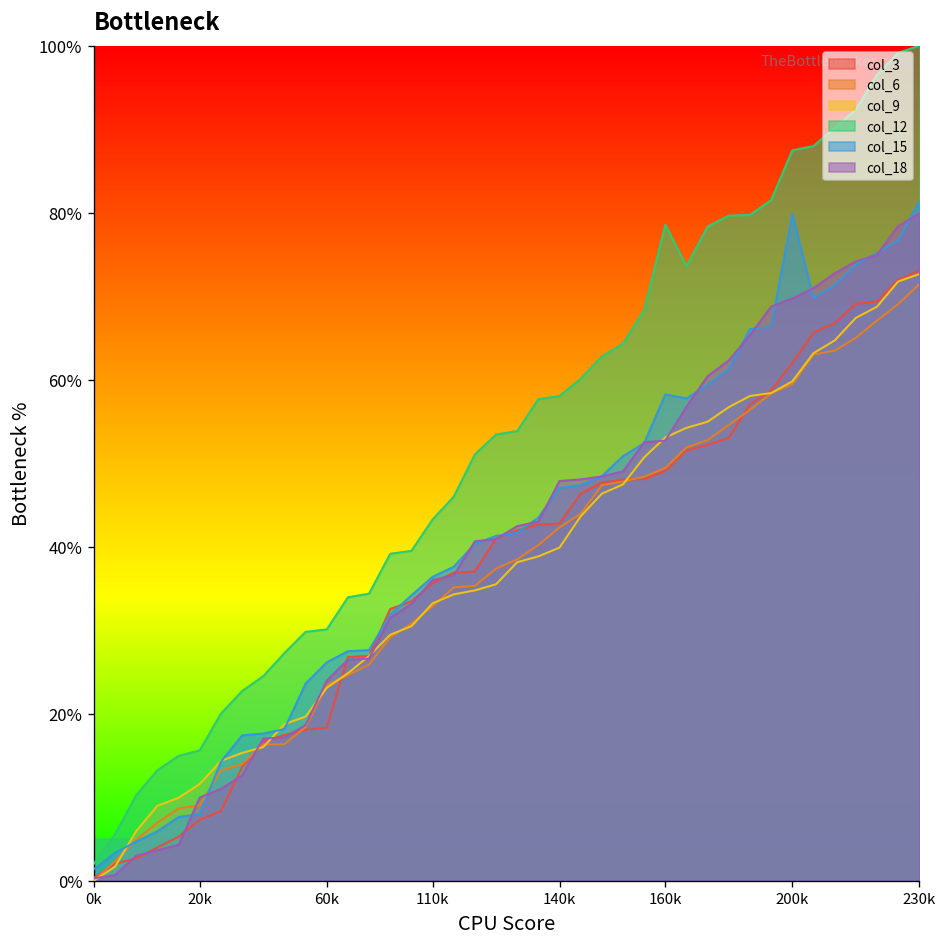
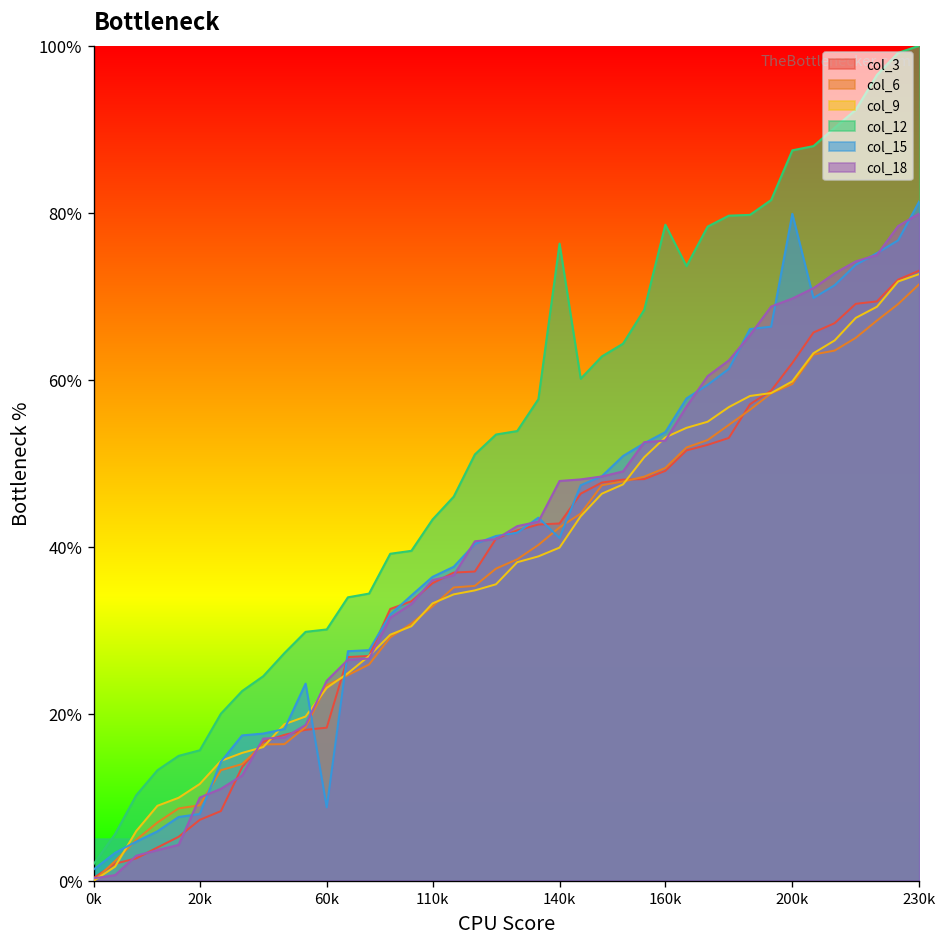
col_15, 60k: 26% -> 9%
col_12, 140k: 58% -> 76%
col_15, 140k: 47% -> 41%
col_15, 160k: 58% -> 54%
